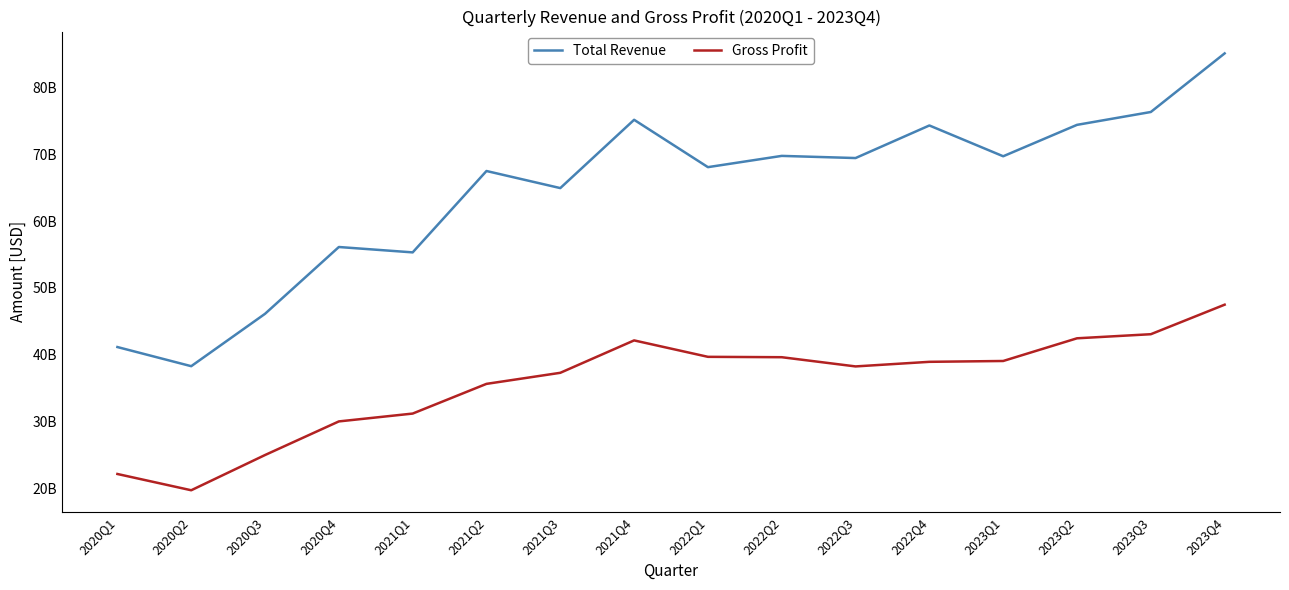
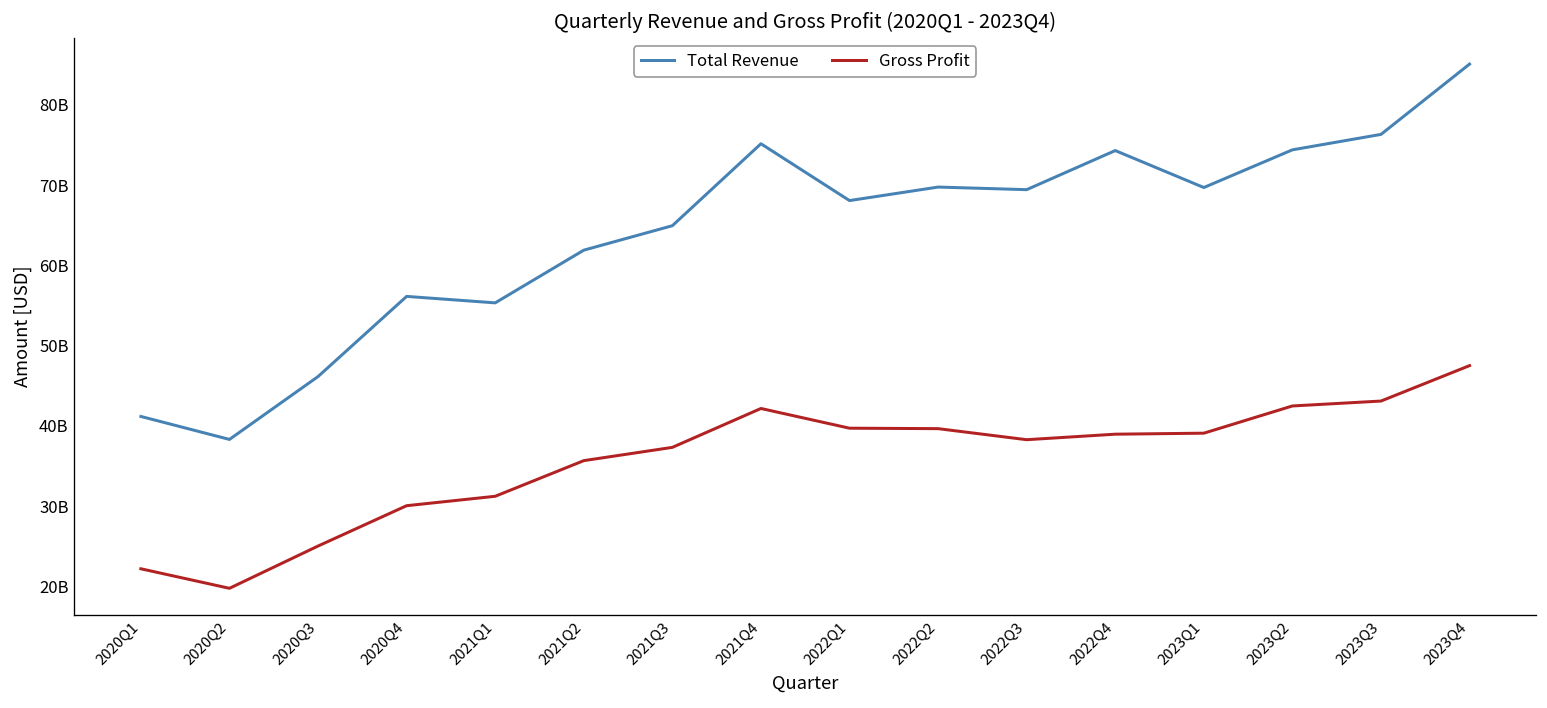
Total Revenue, 2021Q2: 67000000000 -> 62000000000
